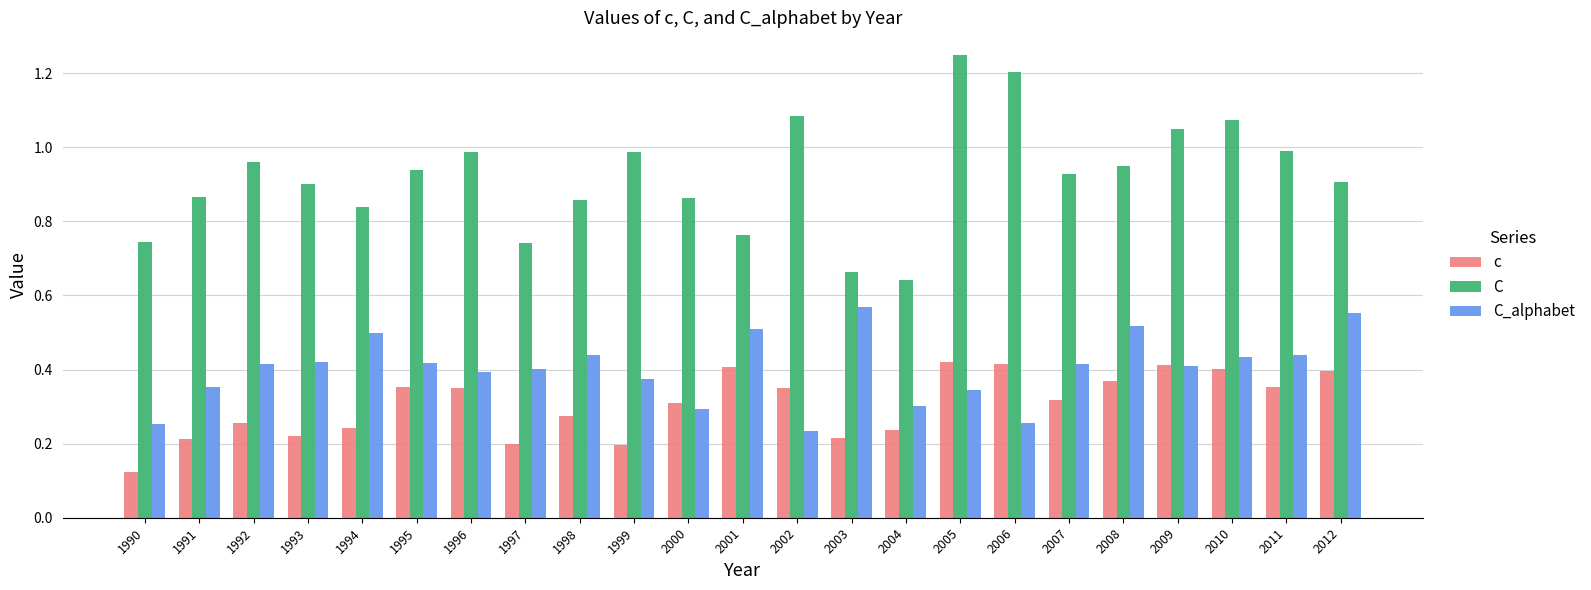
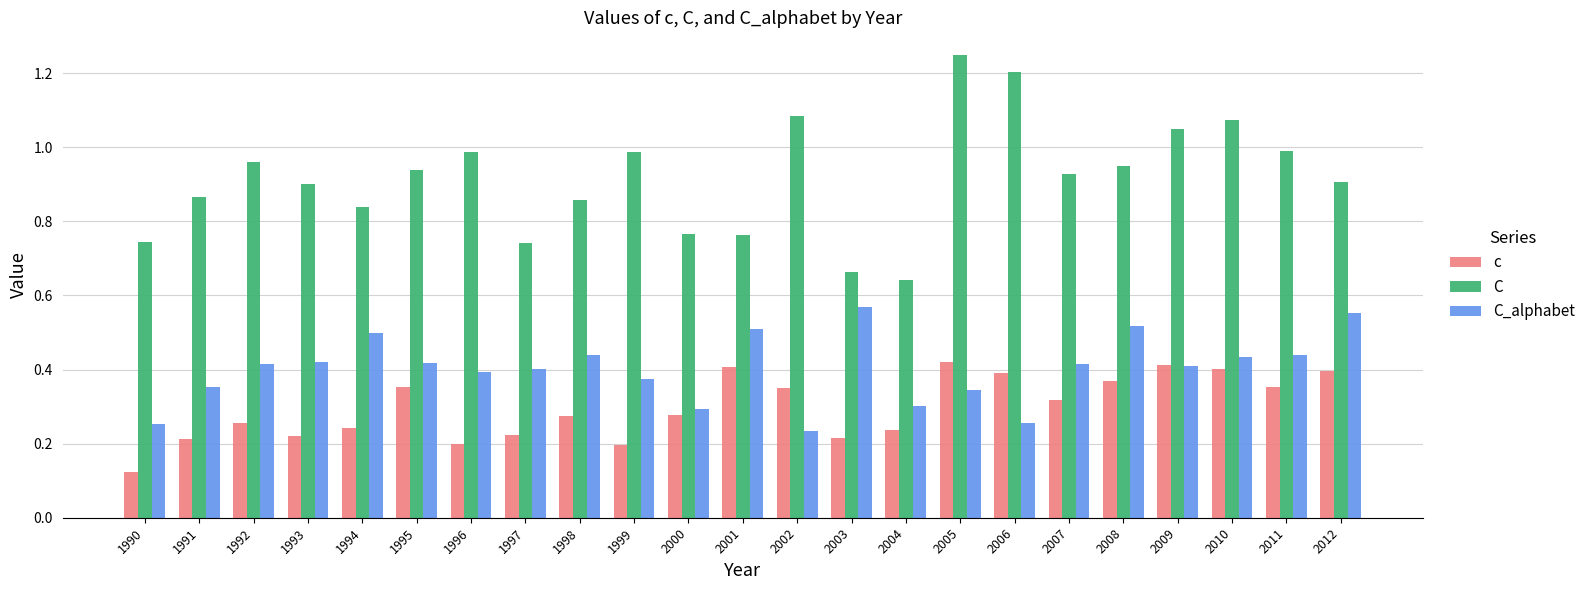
c, 1996: 0.35 -> 0.20
c, 1997: 0.20 -> 0.22
c, 2000: 0.31 -> 0.28
C, 2000: 0.86 -> 0.77
c, 2006: 0.41 -> 0.39
